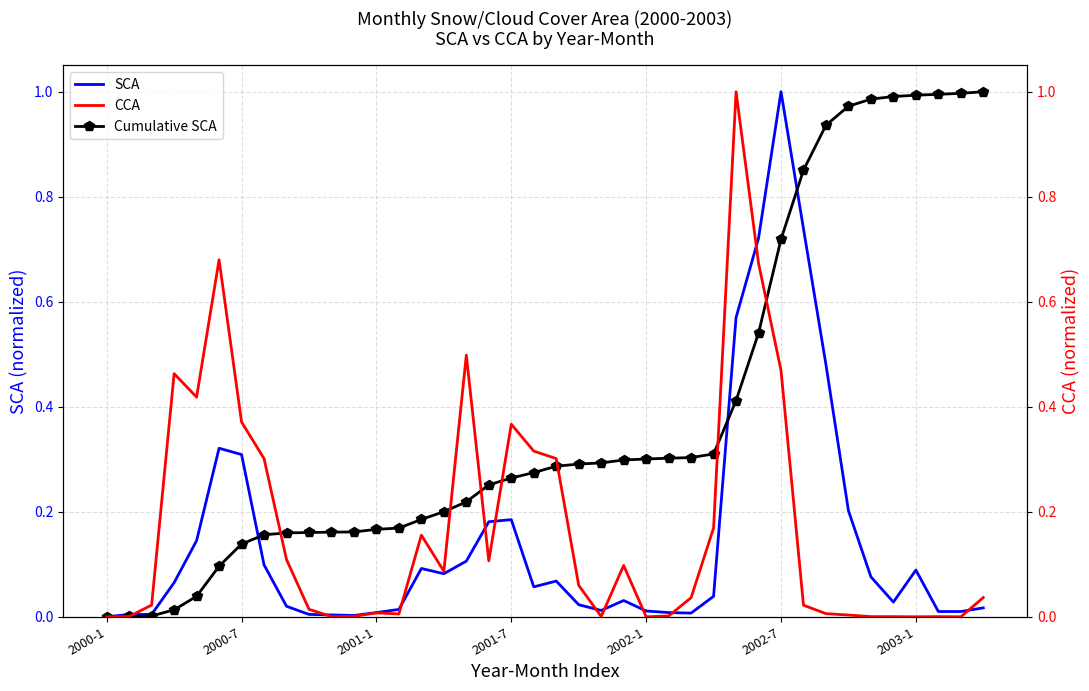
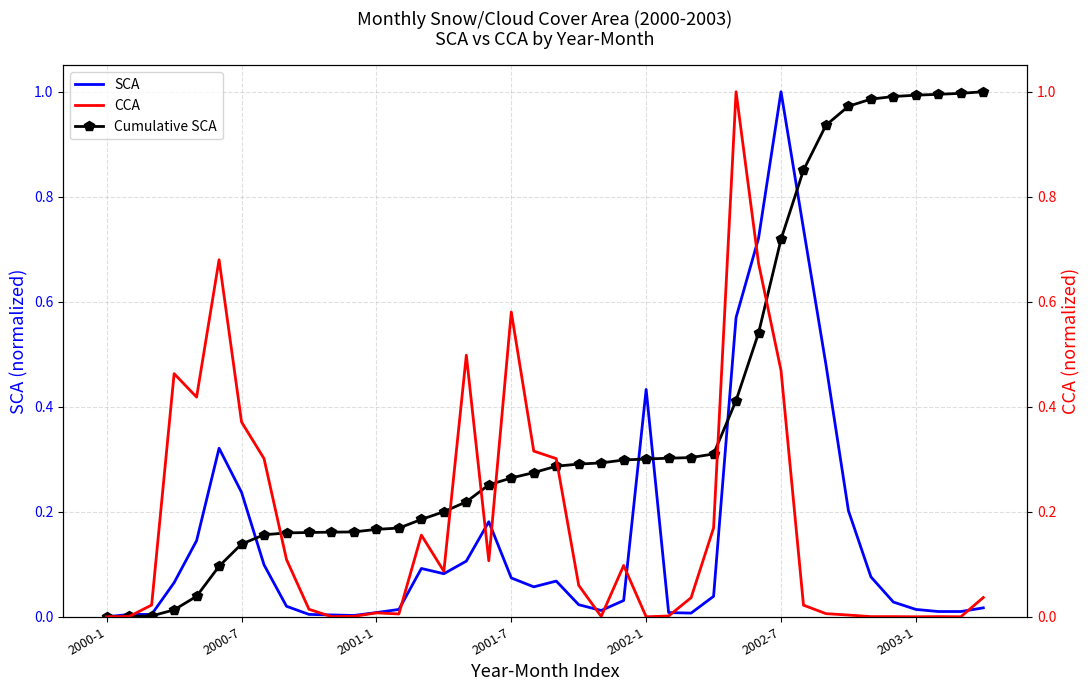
SCA, 2000-7: 0.31 -> 0.24
SCA, 2001-7: 0.19 -> 0.07
SCA, 2002-1: 0.01 -> 0.43
SCA, 2003-1: 0.09 -> 0.01
CCA, 2001-7: 0.37 -> 0.58
